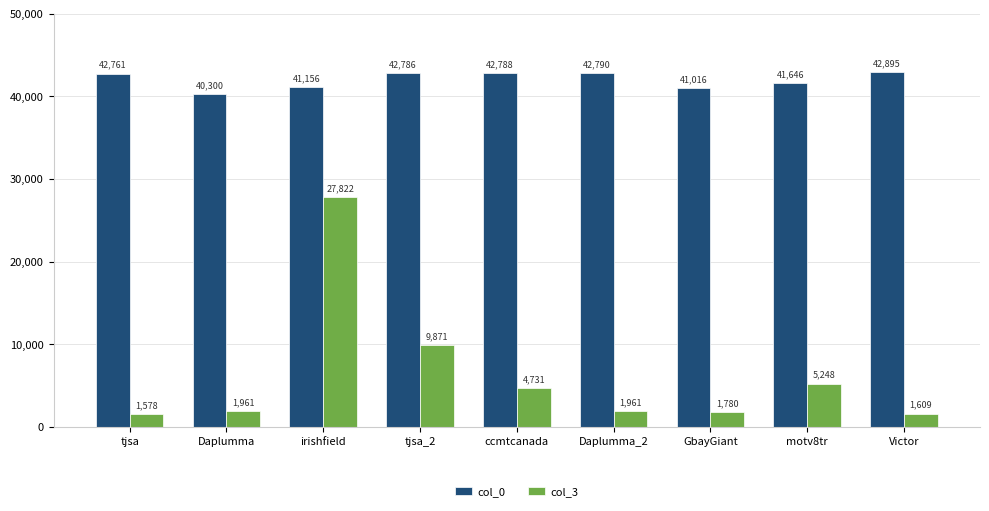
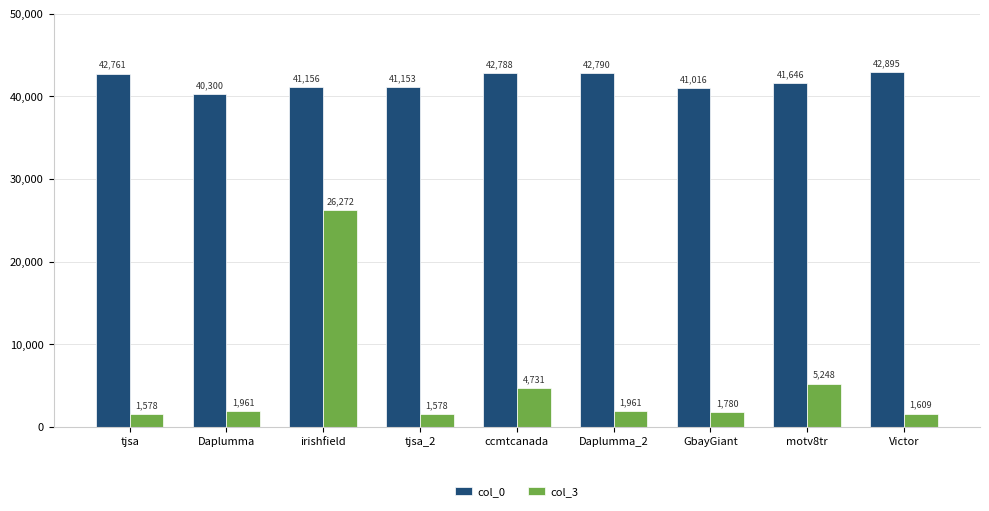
col_3, irishfield: 27,822 -> 26,272
col_0, tjsa_2: 42,786 -> 41,153
col_3, tjsa_2: 9,871 -> 1,578
